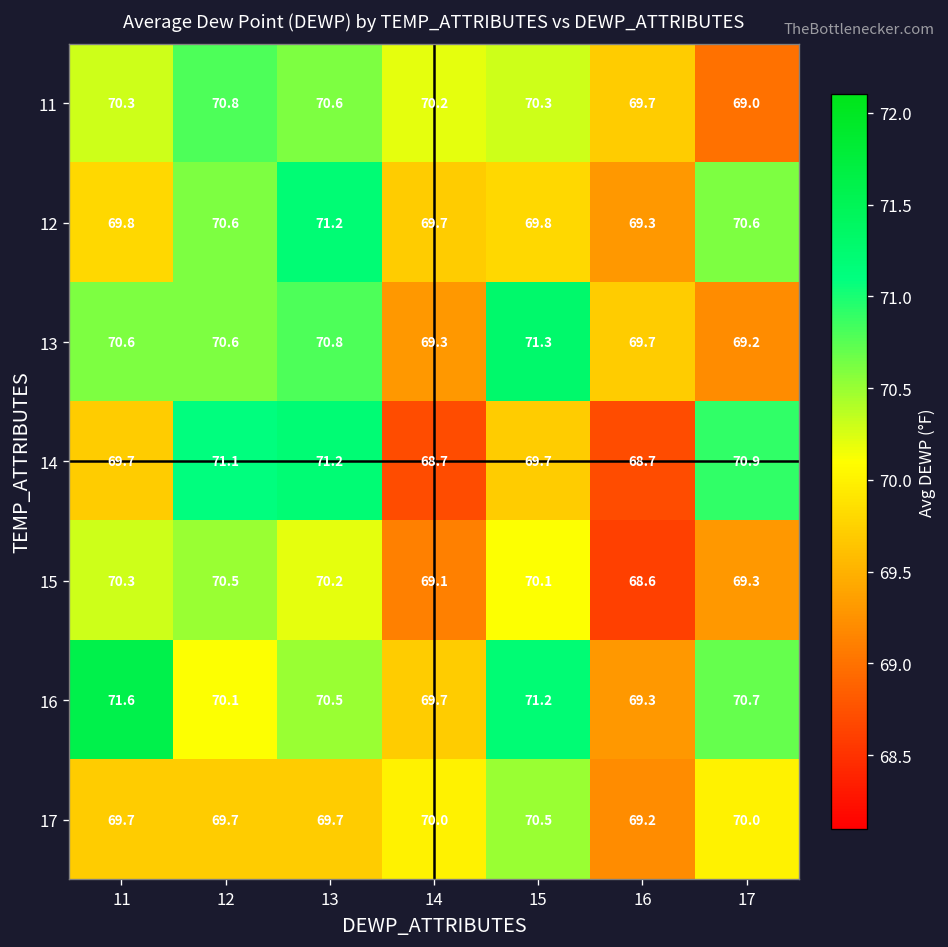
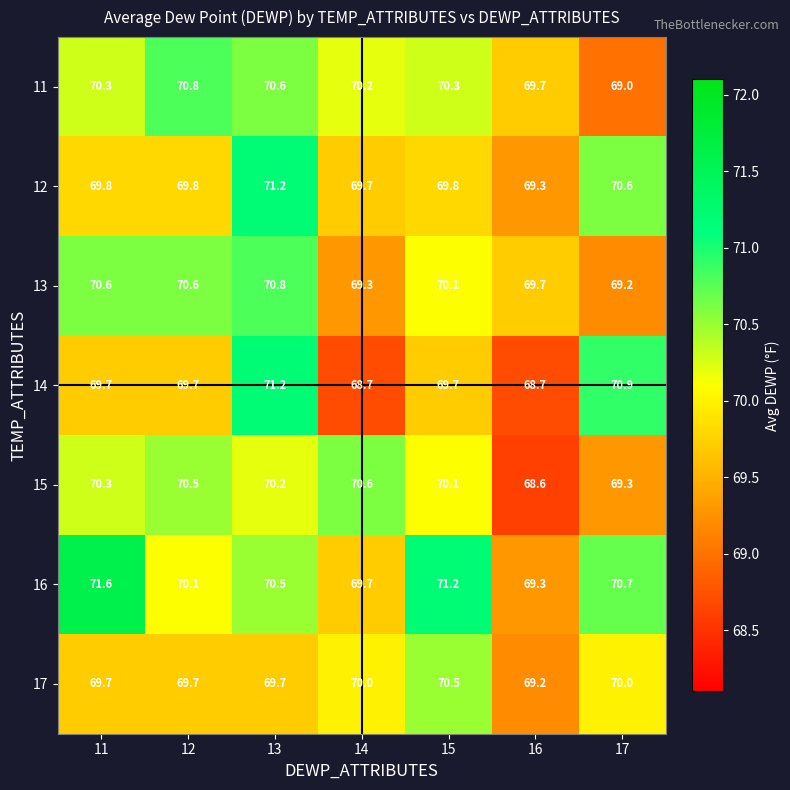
12, 12: 70.6 -> 69.8
13, 15: 71.3 -> 70.1
14, 12: 71.1 -> 69.7
15, 14: 69.1 -> 70.6
